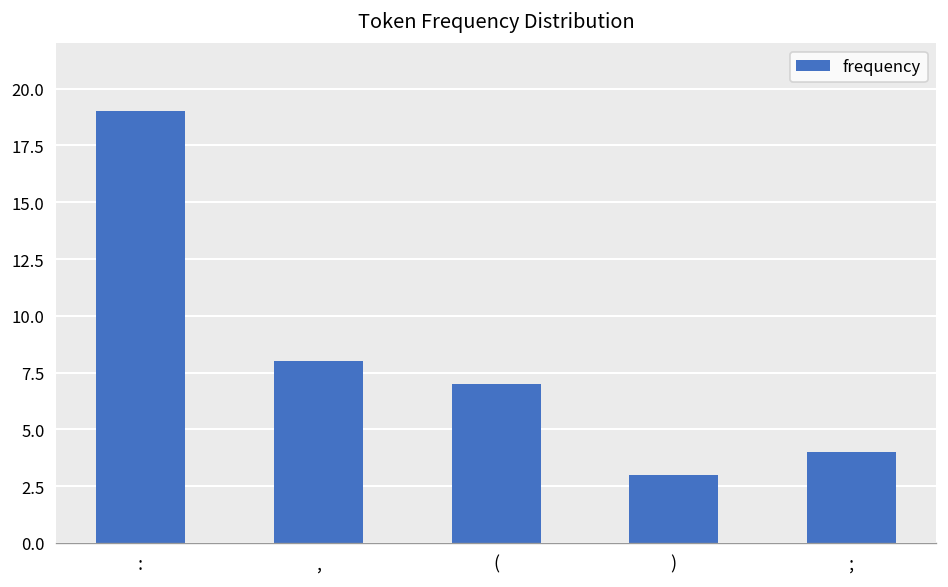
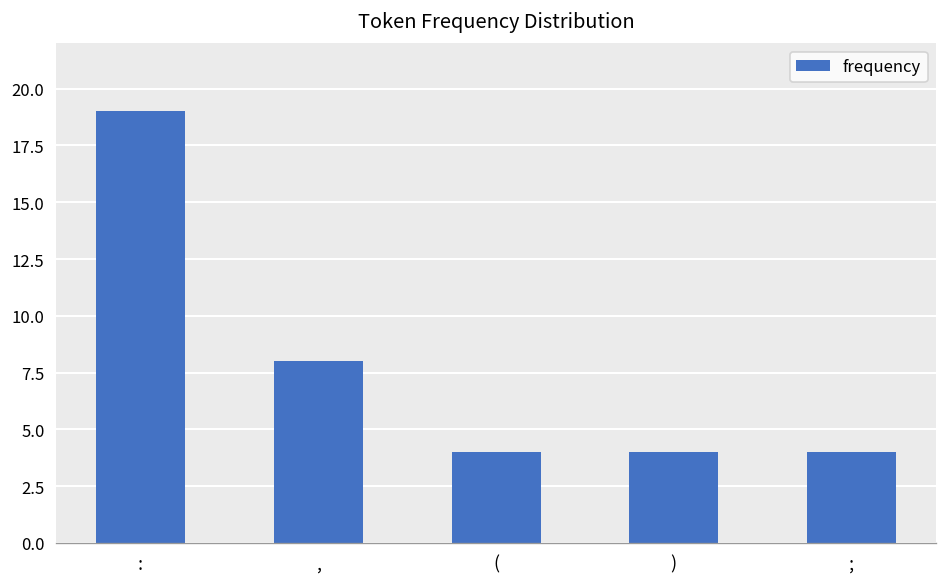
(: 7 -> 4
): 3 -> 4
